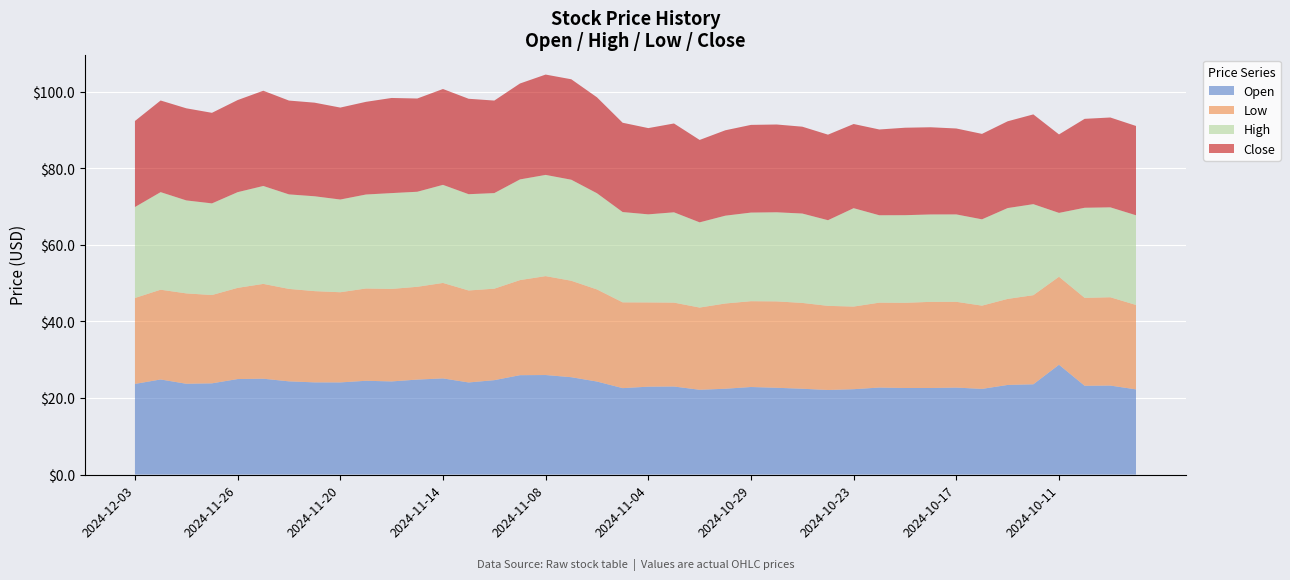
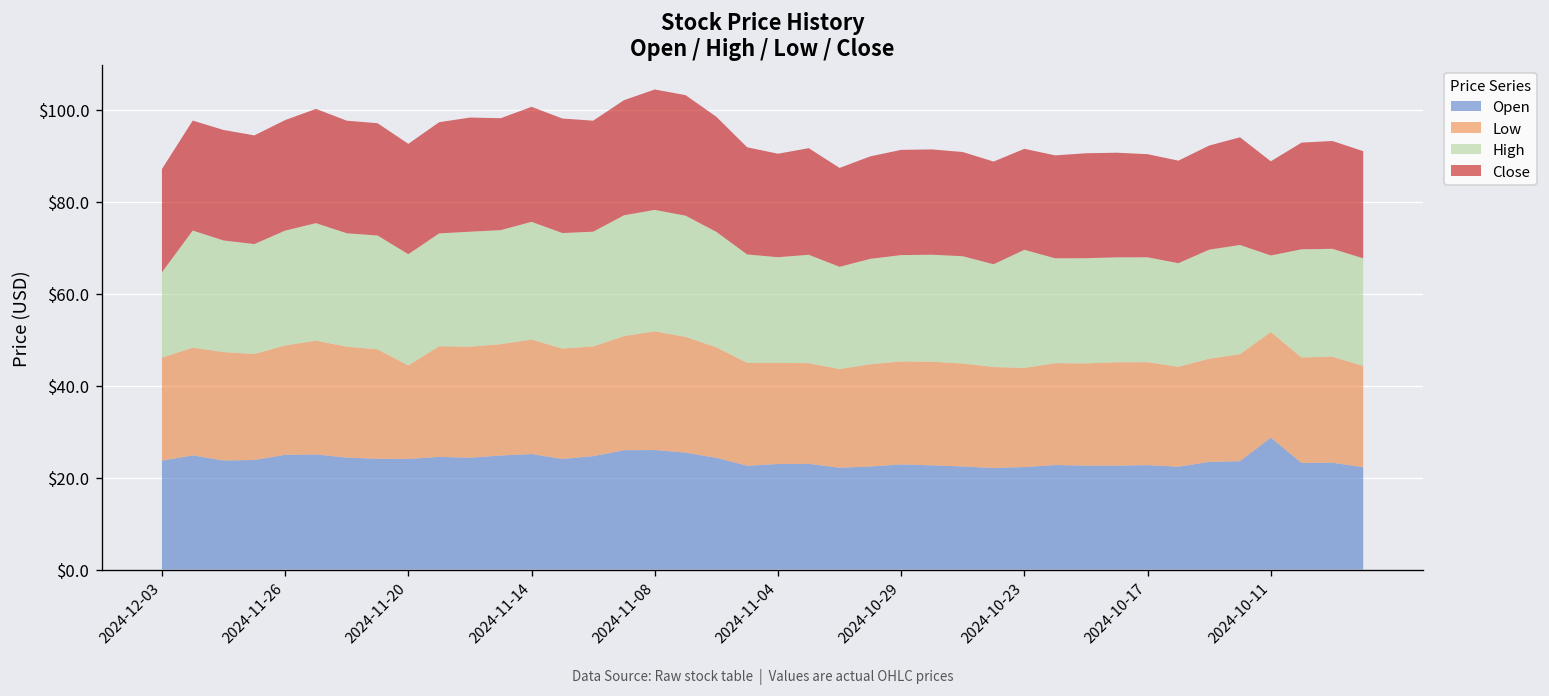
High, 2024-12-03: $24 -> $19
Low, 2024-11-20: $24 -> $20
